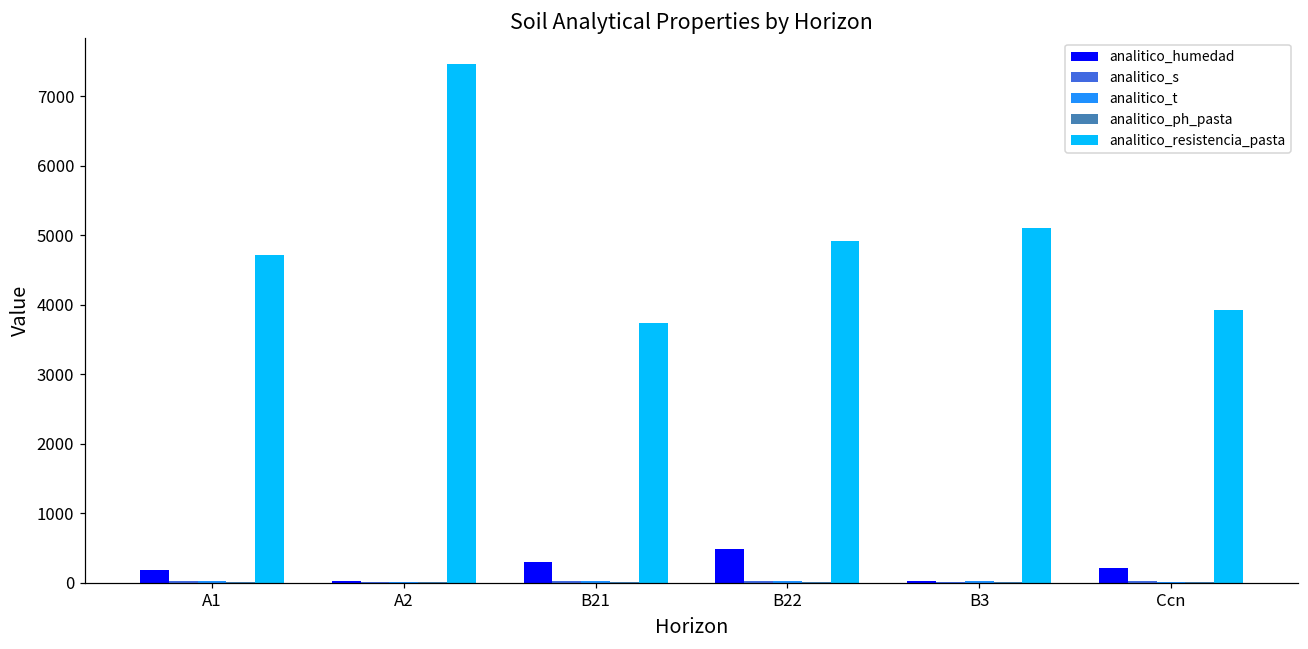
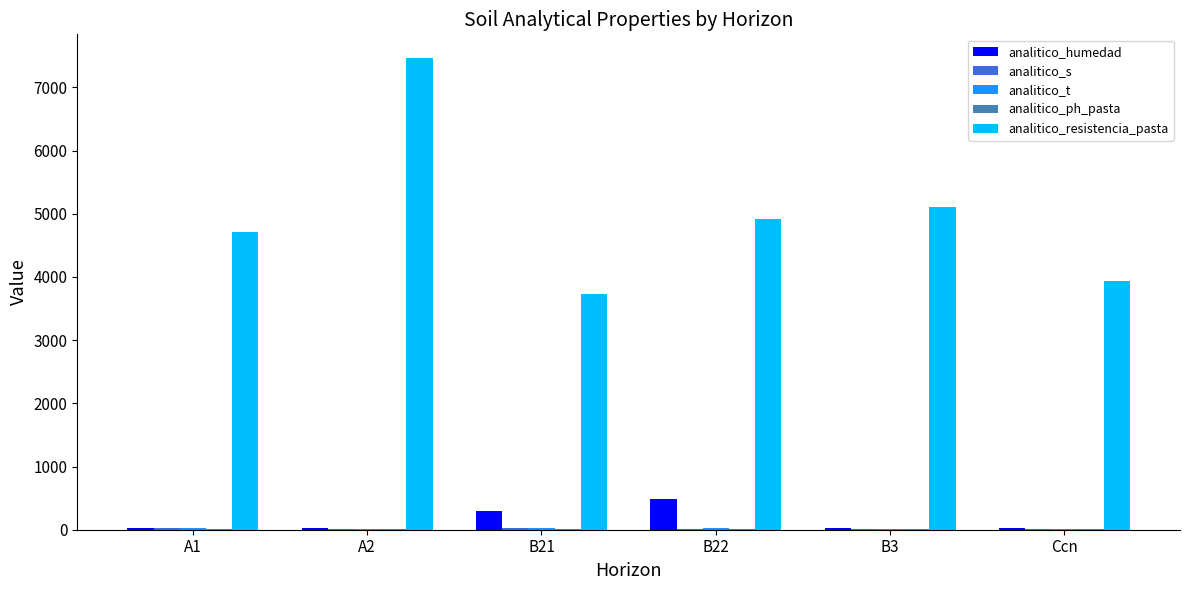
analitico_humedad, A1: 200 -> 0
analitico_humedad, Ccn: 200 -> 0
